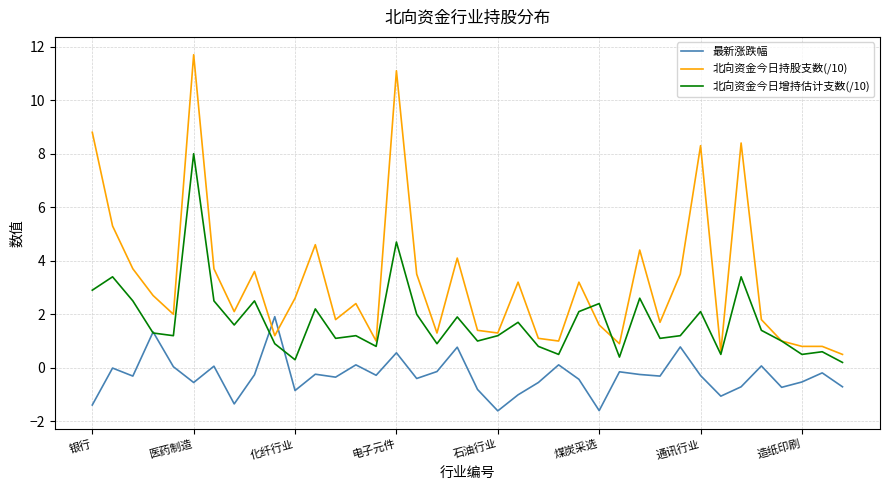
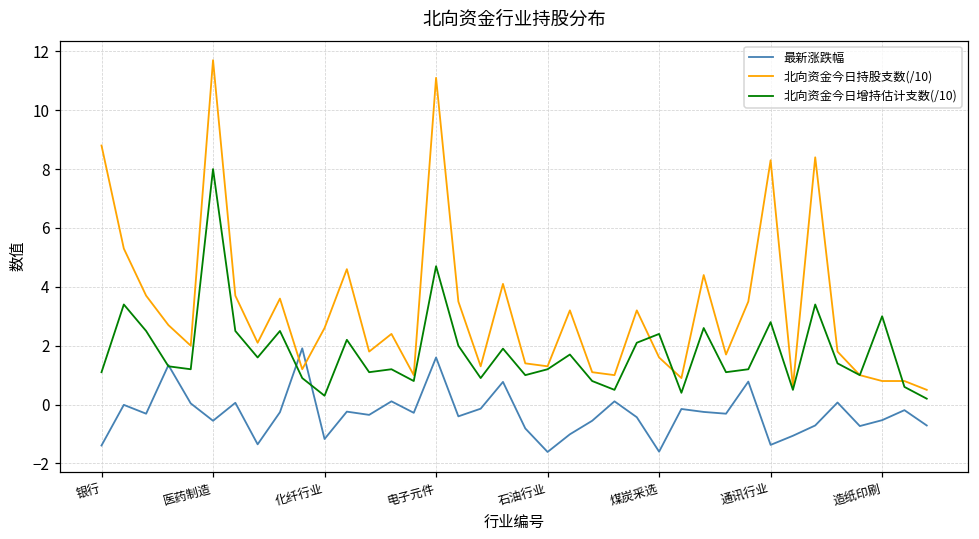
北向资金今日增持估计支数(/10), 银行: 2.9 -> 1.1
最新涨跌幅, 化纤行业: -0.9 -> -1.2
最新涨跌幅, 电子元件: 0.6 -> 1.6
最新涨跌幅, 通讯行业: -0.3 -> -1.4
北向资金今日增持估计支数(/10), 通讯行业: 2.1 -> 2.8
北向资金今日增持估计支数(/10), 造纸印刷: 0.5 -> 3.0
